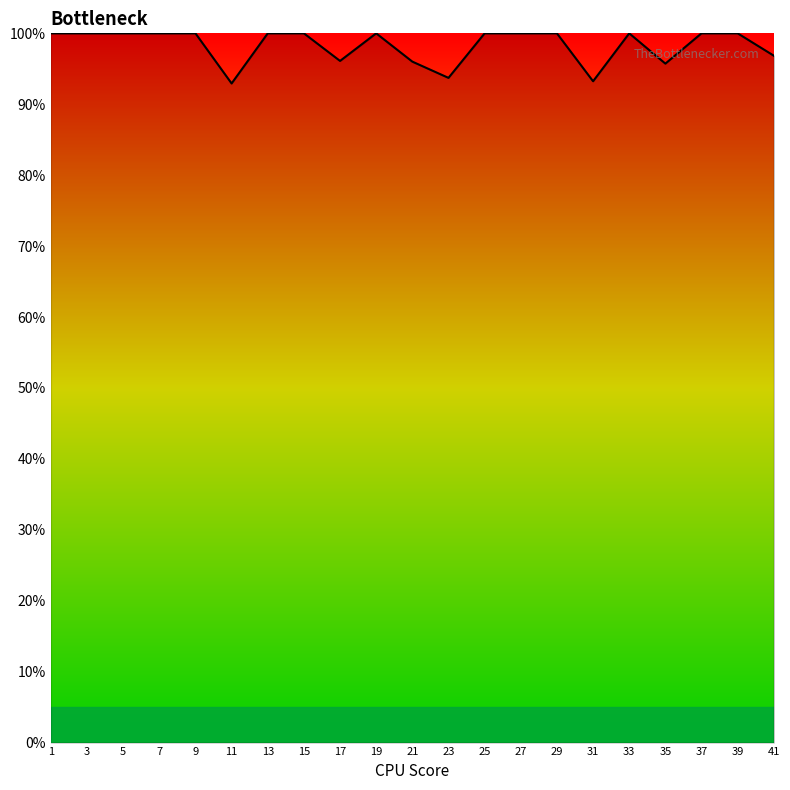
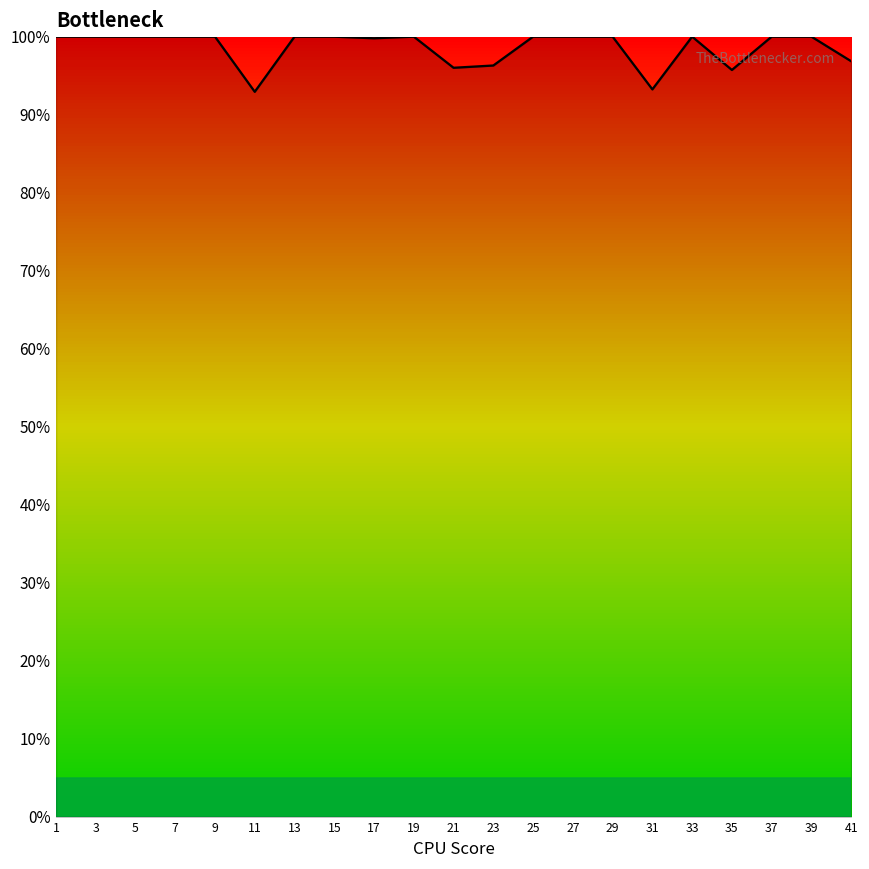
17: 96% -> 100%
23: 94% -> 96%
